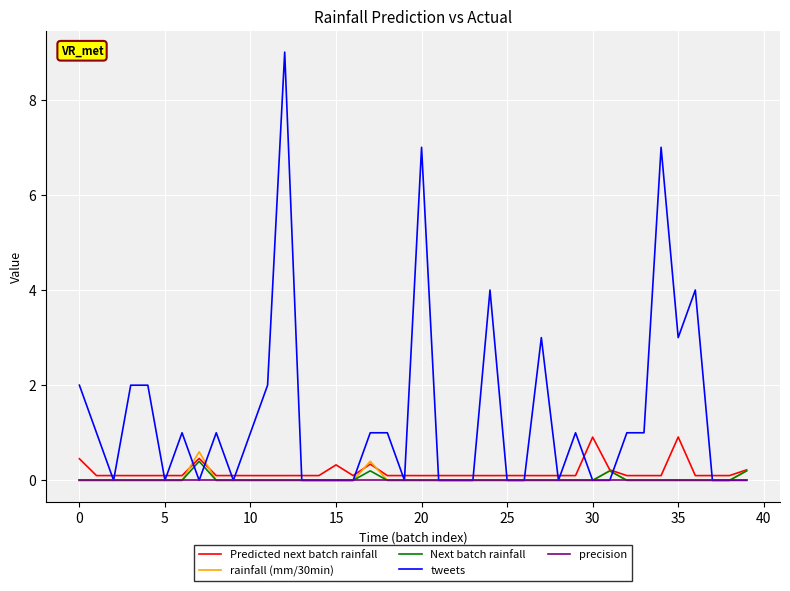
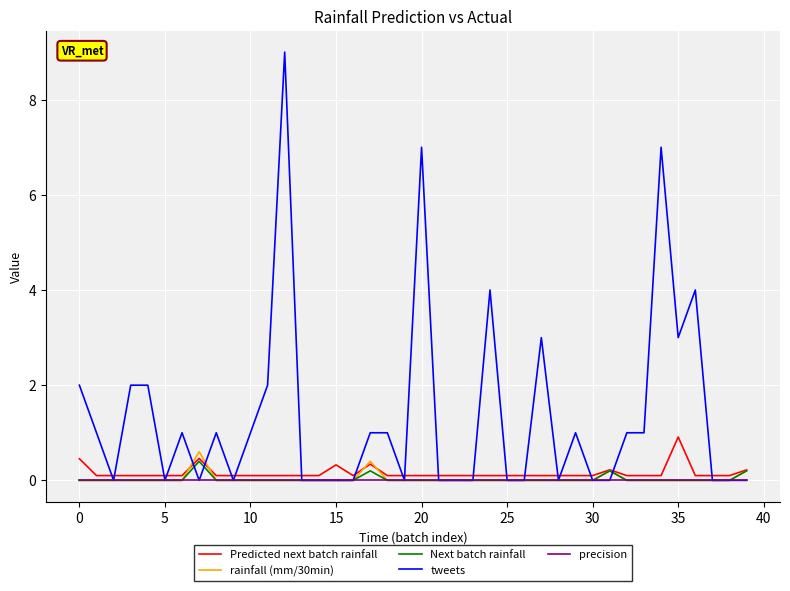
Predicted next batch rainfall, 30: 0.9 -> 0.1
